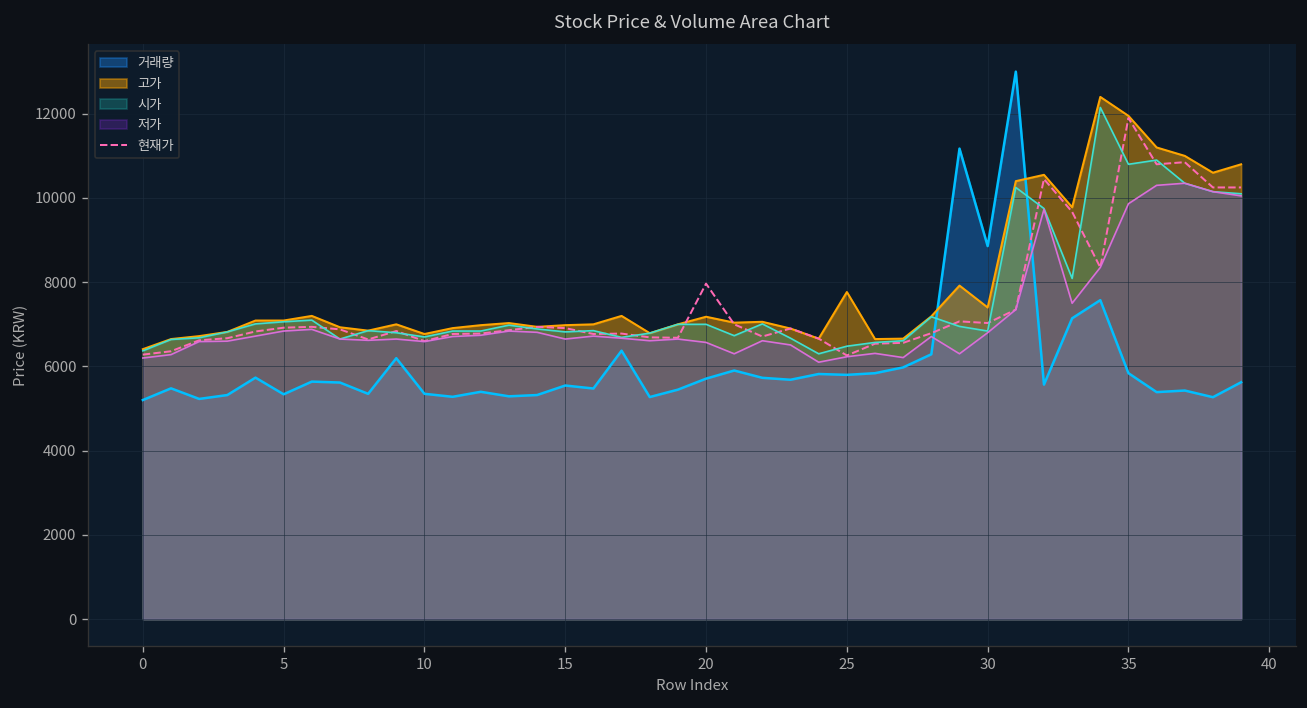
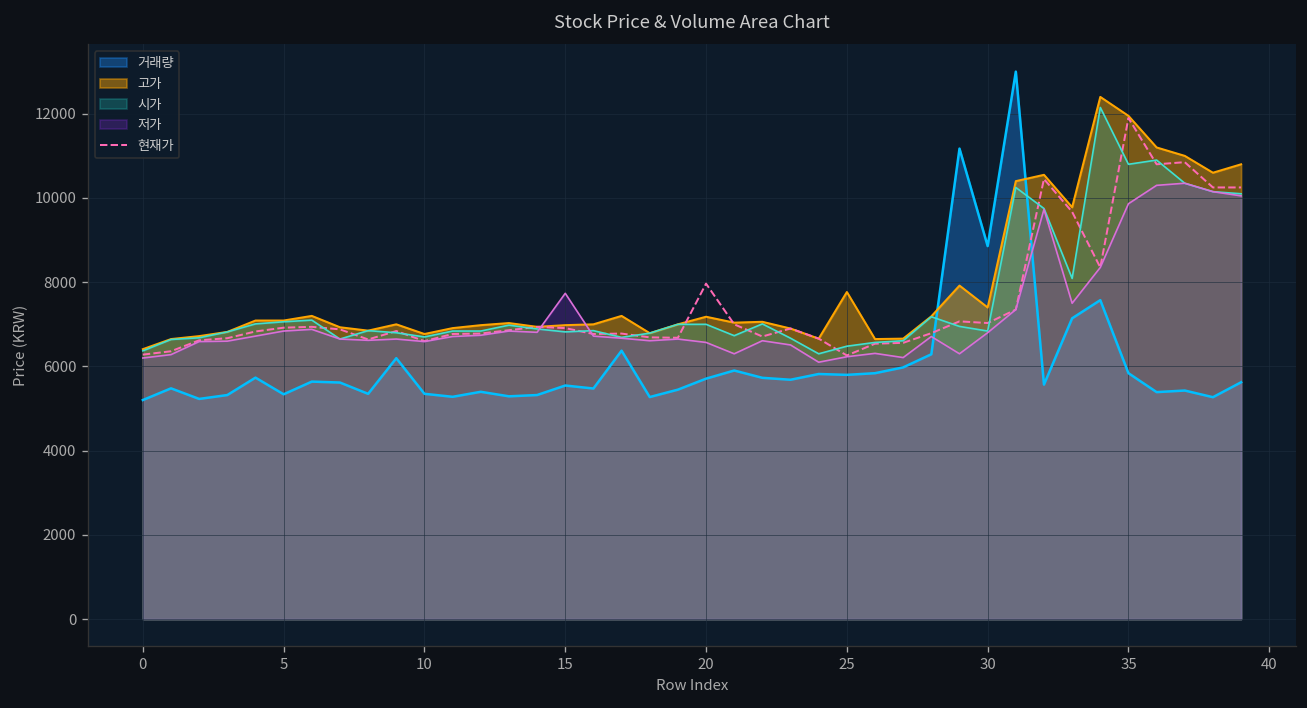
저가, 15: 6700 -> 7700
